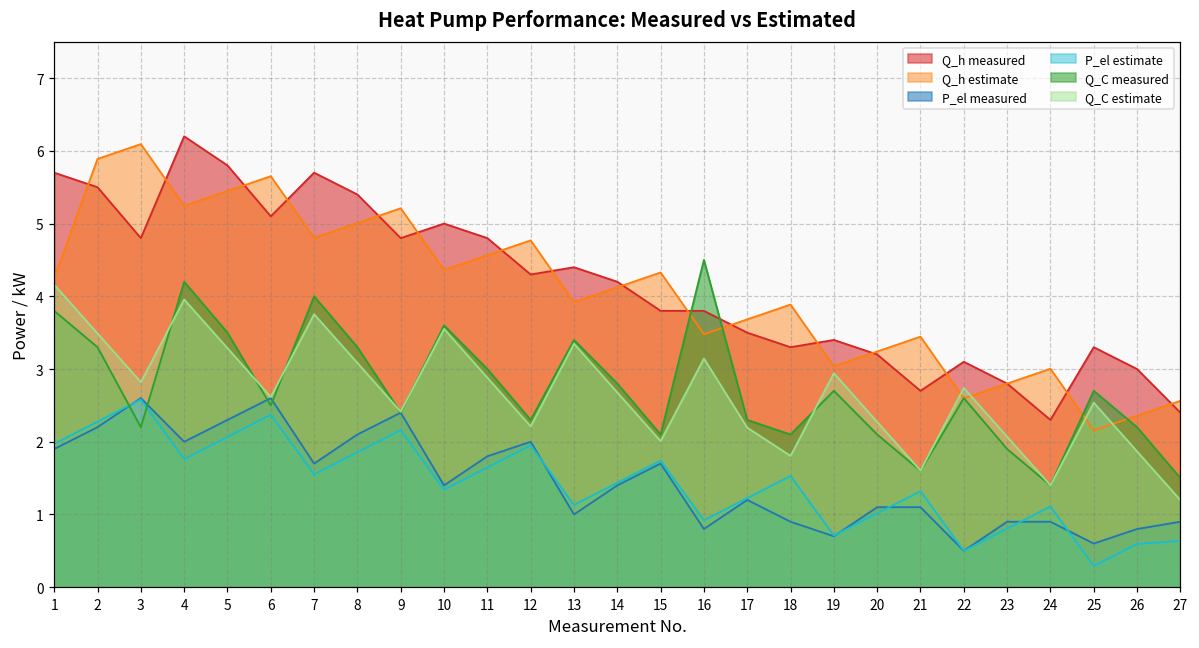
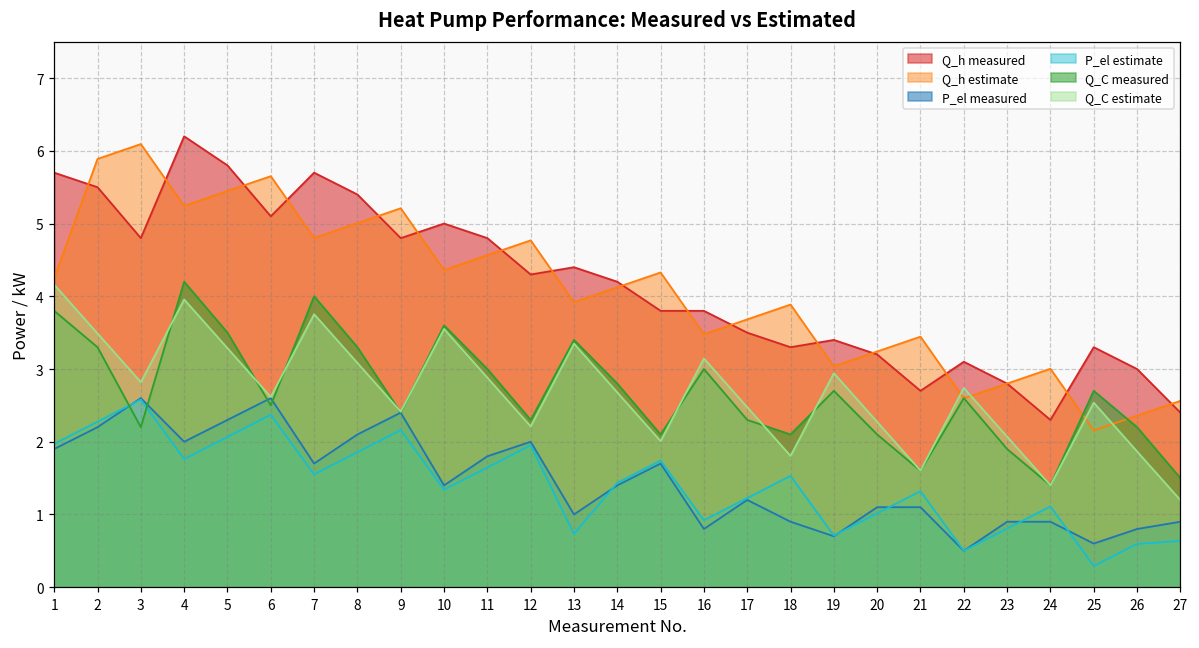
P_el estimate, 13: 1.1 -> 0.7
Q_C measured, 16: 4.5 -> 3.0
Q_C estimate, 17: 2.2 -> 2.5
